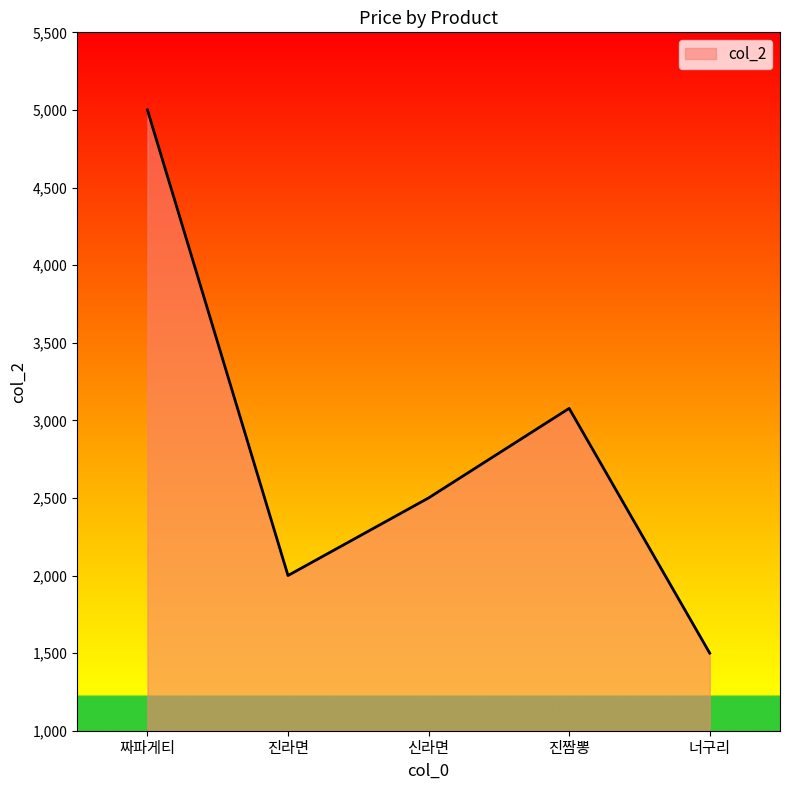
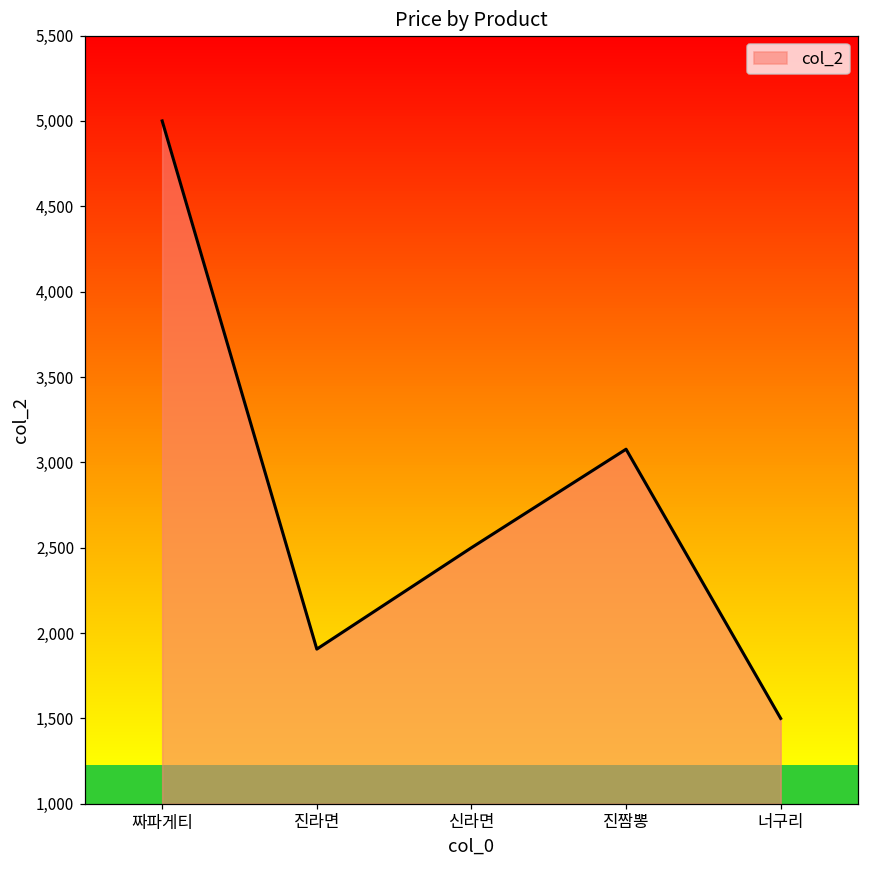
진라면: 2,000 -> 1,910
